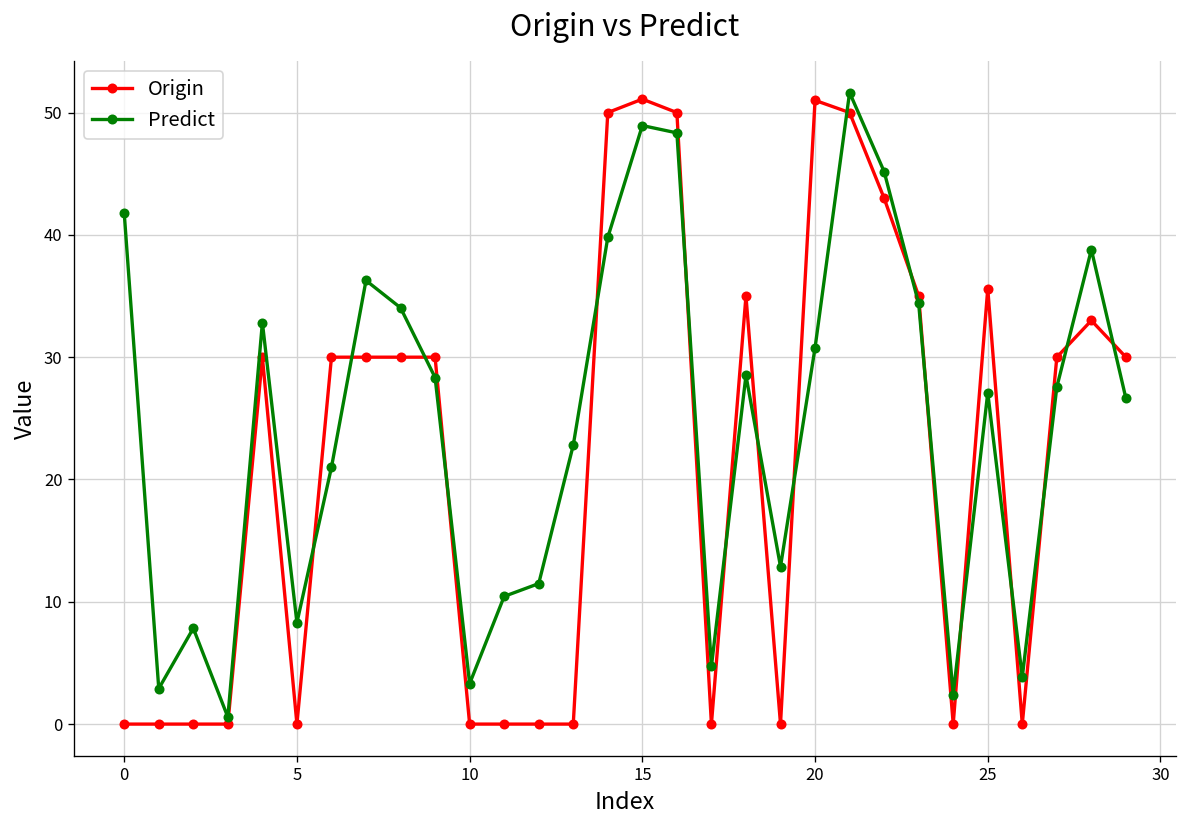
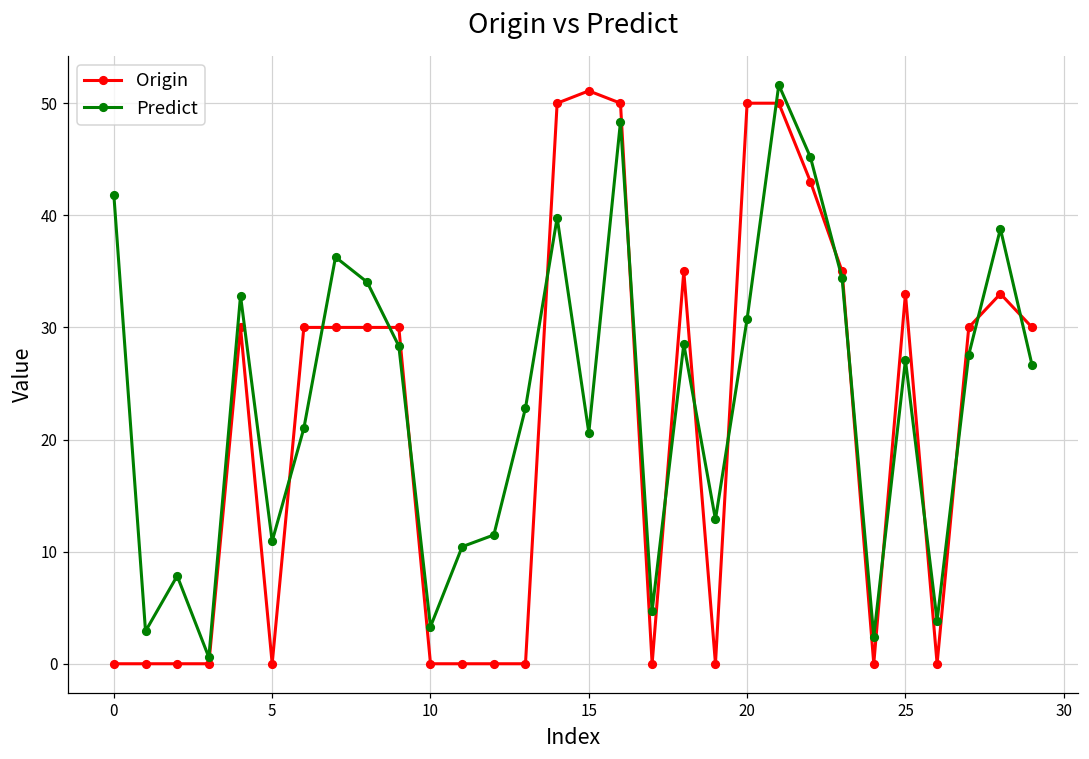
Predict, 5: 8.3 -> 10.9
Predict, 15: 48.9 -> 20.6
Origin, 20: 51 -> 50
Origin, 25: 35.6 -> 33.0
